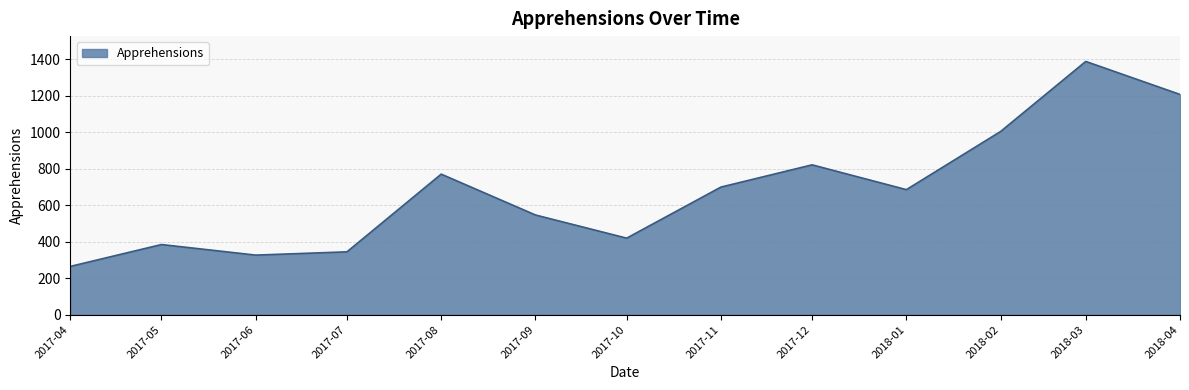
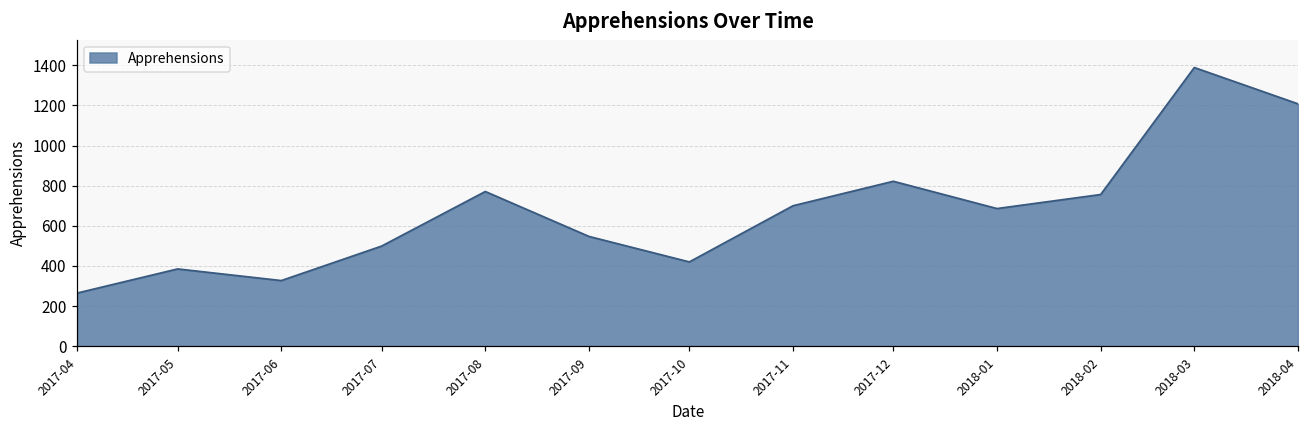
2017-07: 350 -> 500
2018-02: 1010 -> 760
